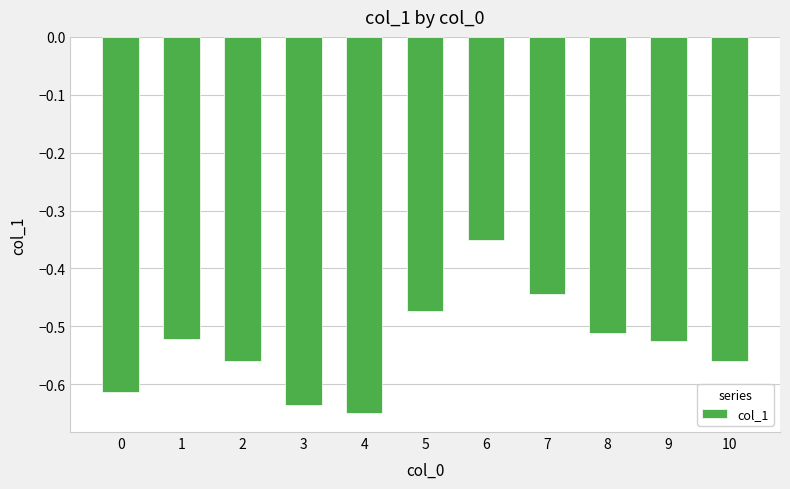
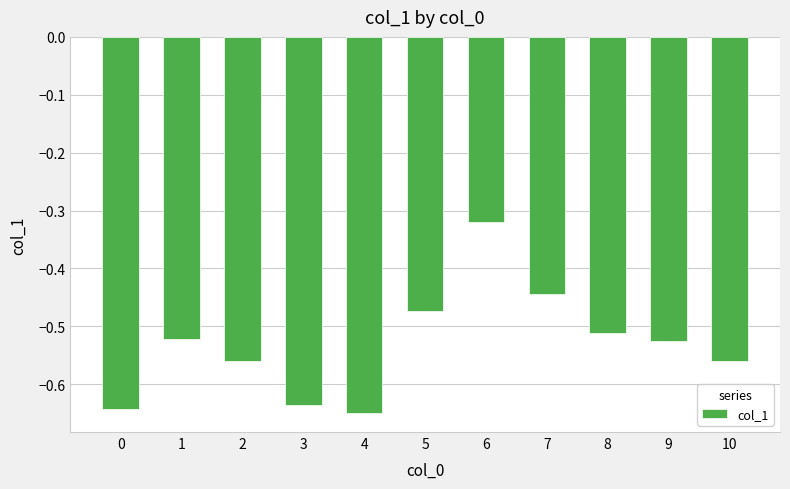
0: -0.61 -> -0.64
6: -0.35 -> -0.32
